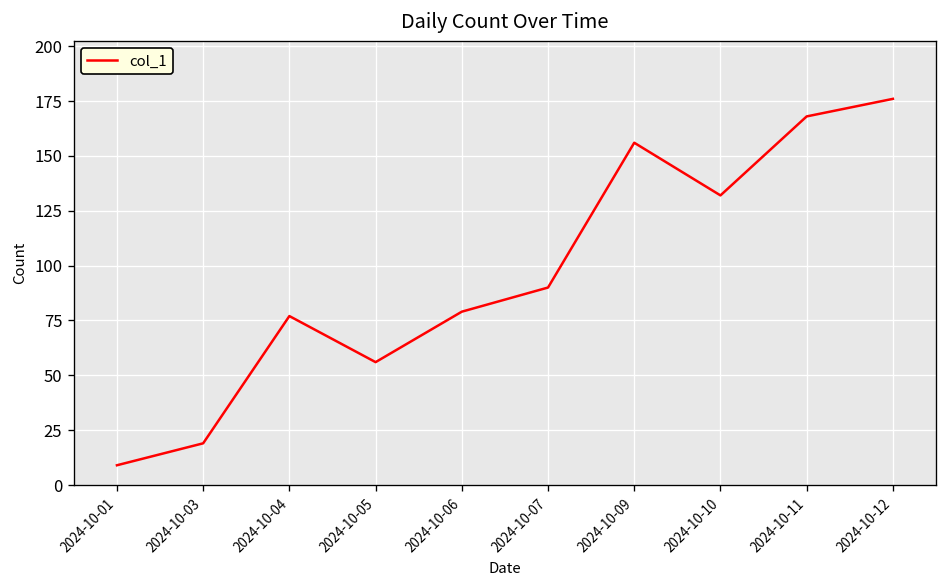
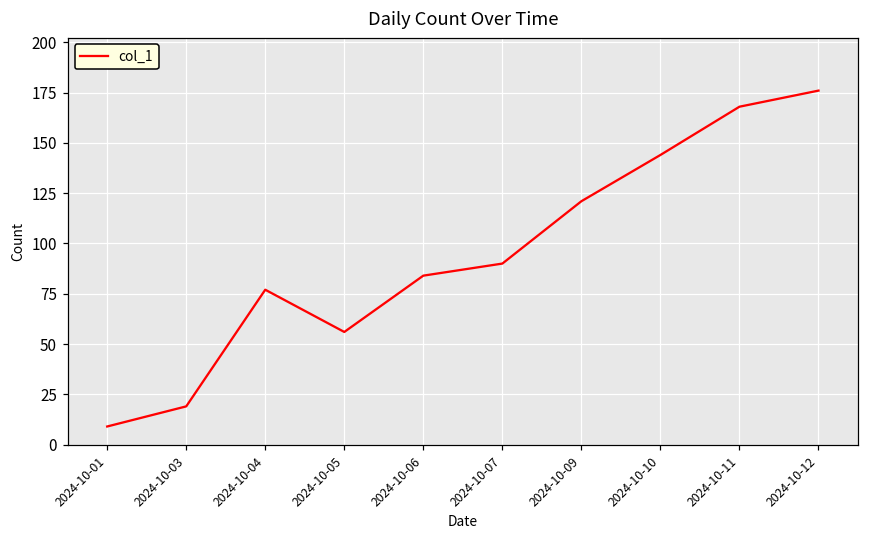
2024-10-06: 79 -> 84
2024-10-09: 156 -> 121
2024-10-10: 132 -> 144
